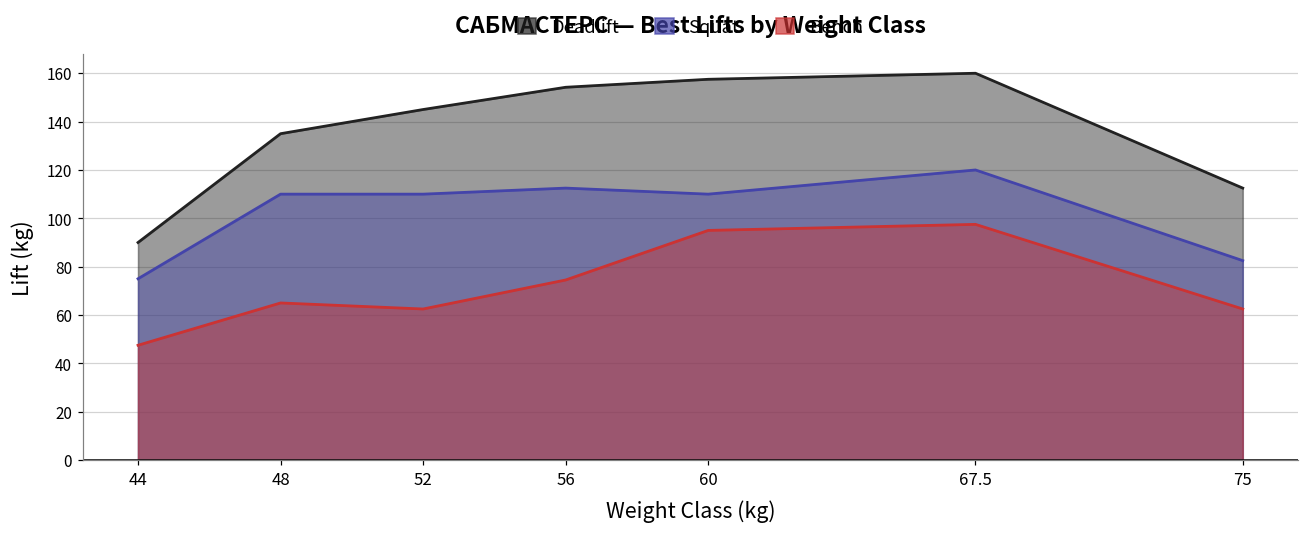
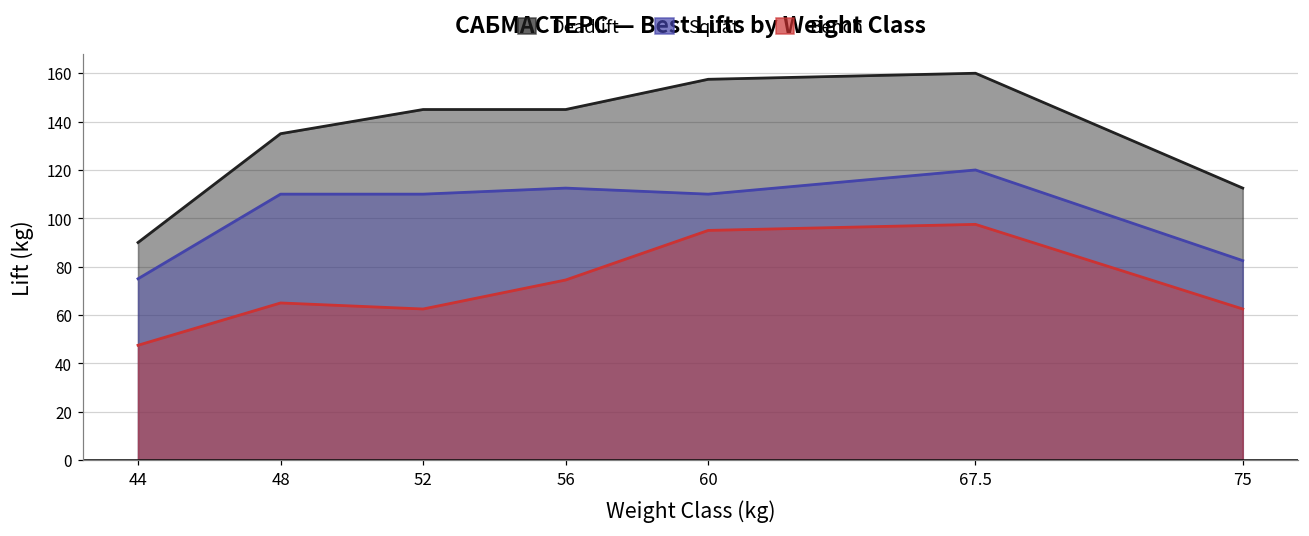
Deadlift, 56: 154 -> 145
